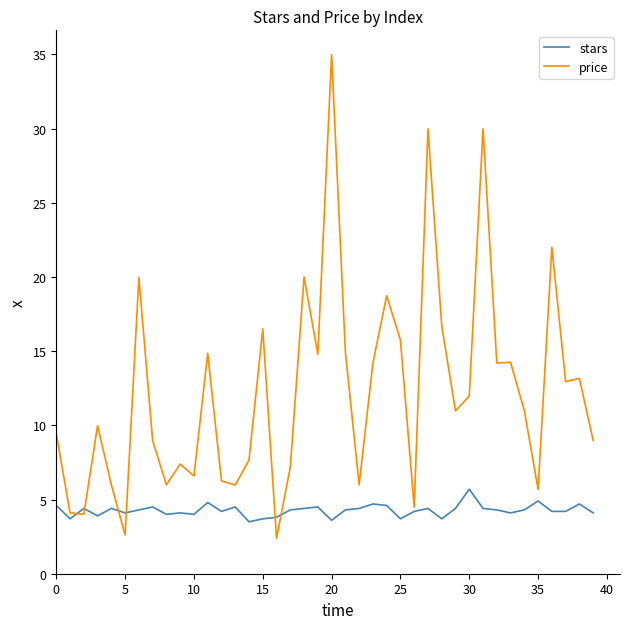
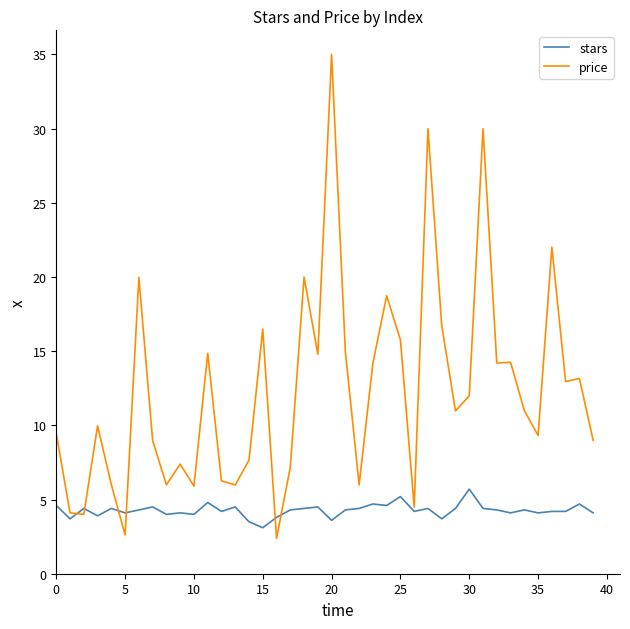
price, 10: 6.6 -> 5.9
stars, 15: 3.7 -> 3.1
stars, 25: 3.7 -> 5.2
stars, 35: 4.9 -> 4.1
price, 35: 5.7 -> 9.3
